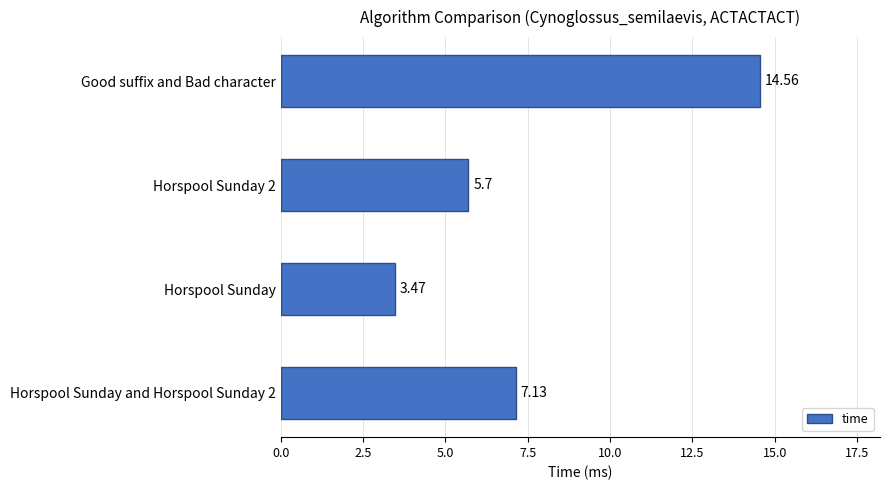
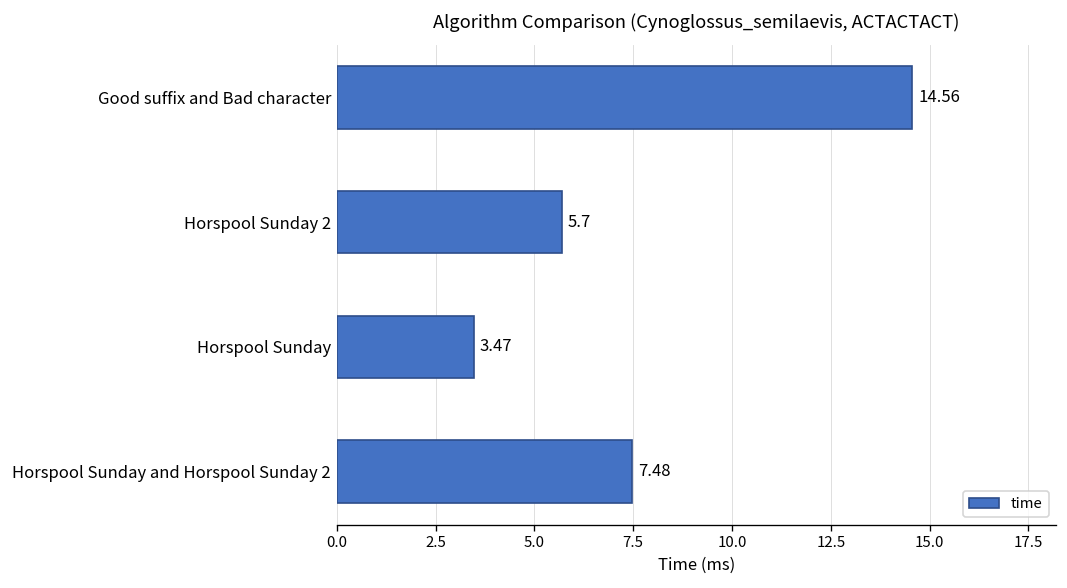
Horspool Sunday and Horspool Sunday 2: 7.13 -> 7.48
